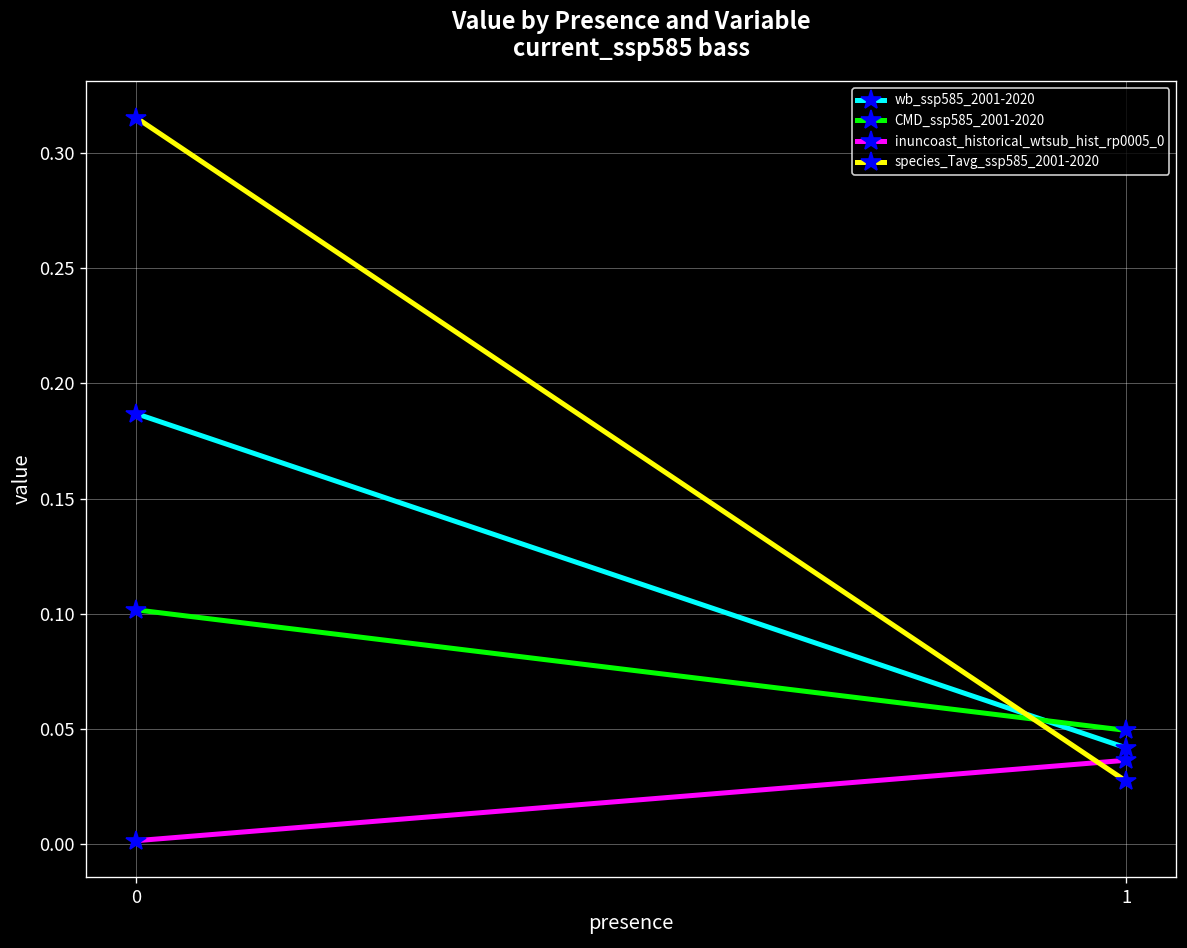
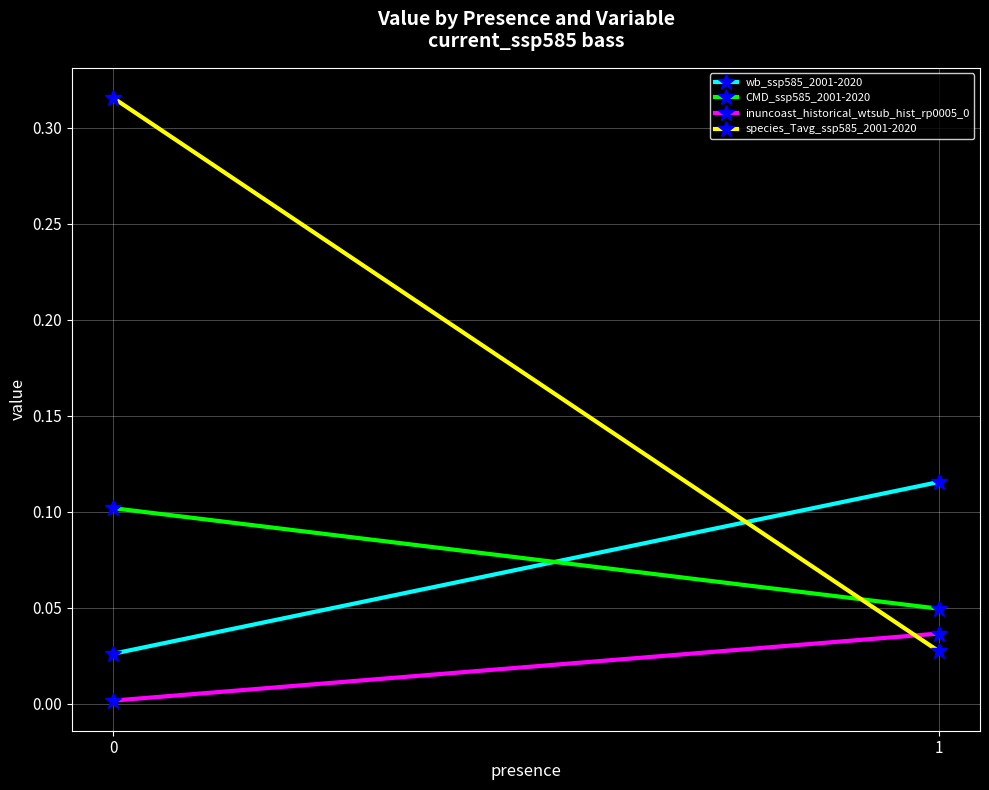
wb_ssp585_2001-2020, 0: 0.187 -> 0.026
wb_ssp585_2001-2020, 1: 0.042 -> 0.115
